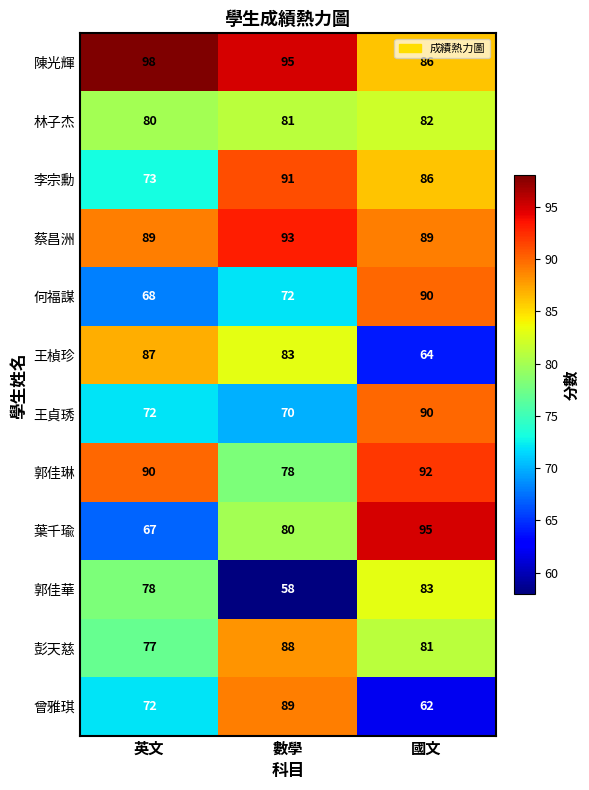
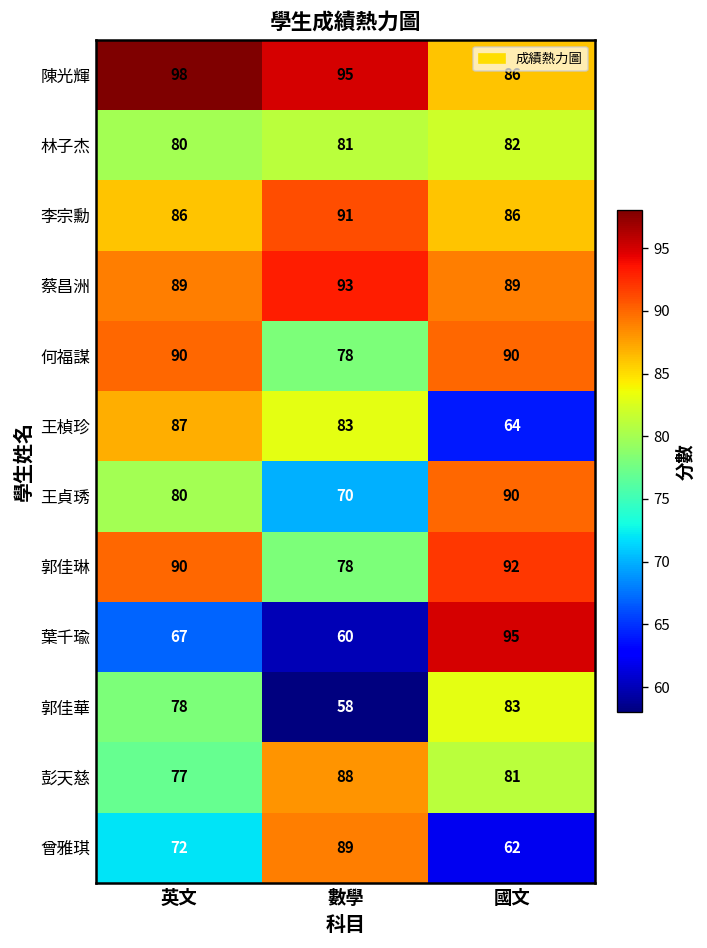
李宗勳, 英文: 73 -> 86
何福謀, 英文: 68 -> 90
何福謀, 數學: 72 -> 78
王貞琇, 英文: 72 -> 80
葉千瑜, 數學: 80 -> 60
